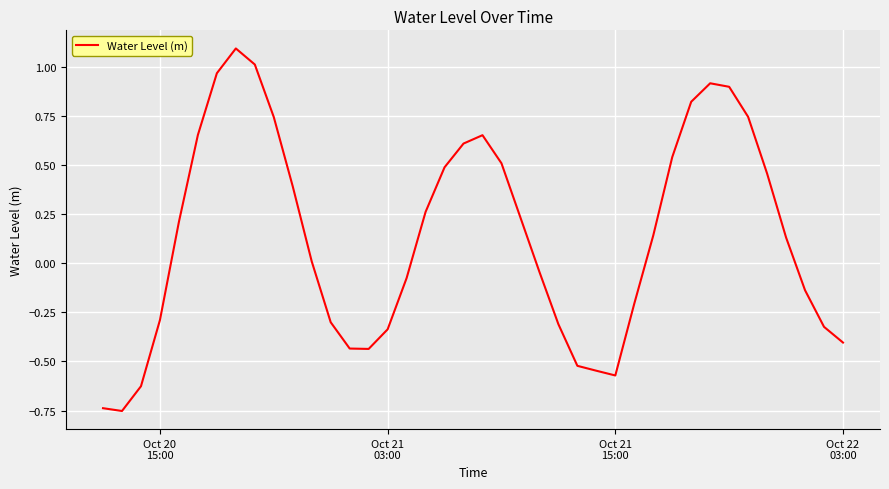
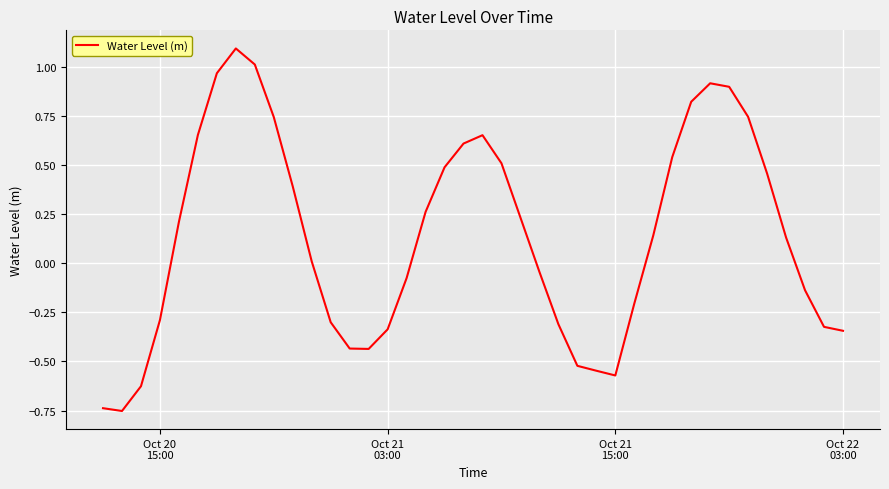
Oct 22 03:00: -0.40 -> -0.34
